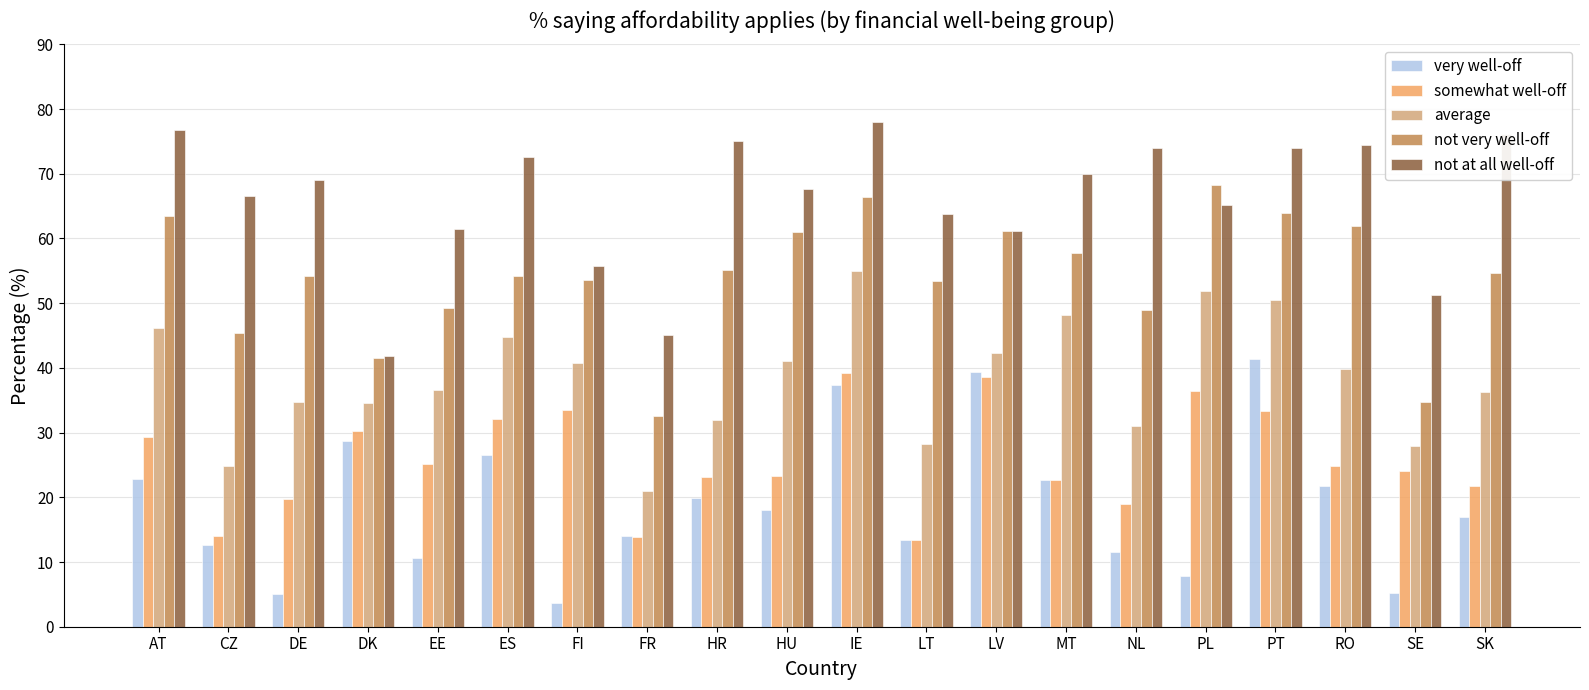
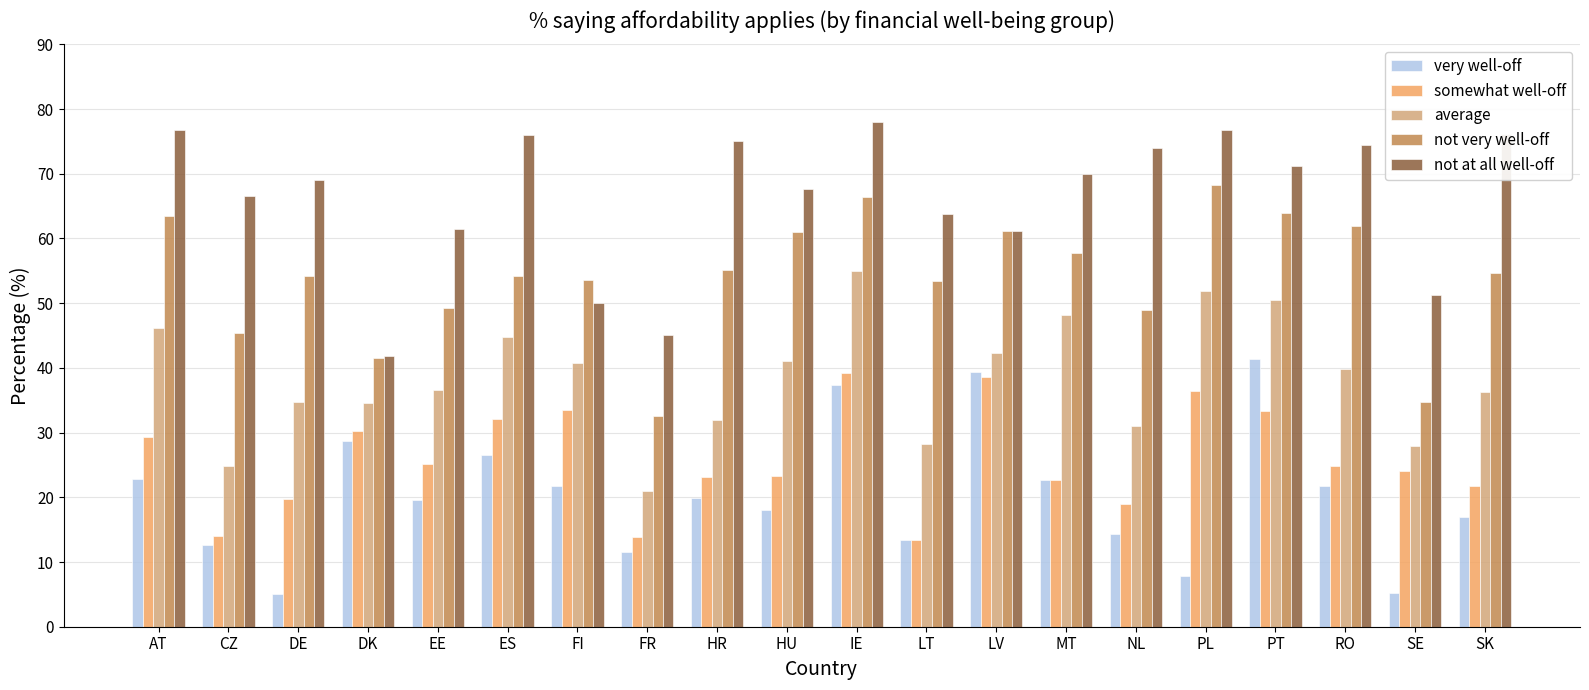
very well-off, EE: 11 -> 20
not at all well-off, ES: 73 -> 76
very well-off, FI: 4 -> 22
not at all well-off, FI: 56 -> 50
very well-off, FR: 14 -> 12
very well-off, NL: 12 -> 14
not at all well-off, PL: 65 -> 77
not at all well-off, PT: 74 -> 71
